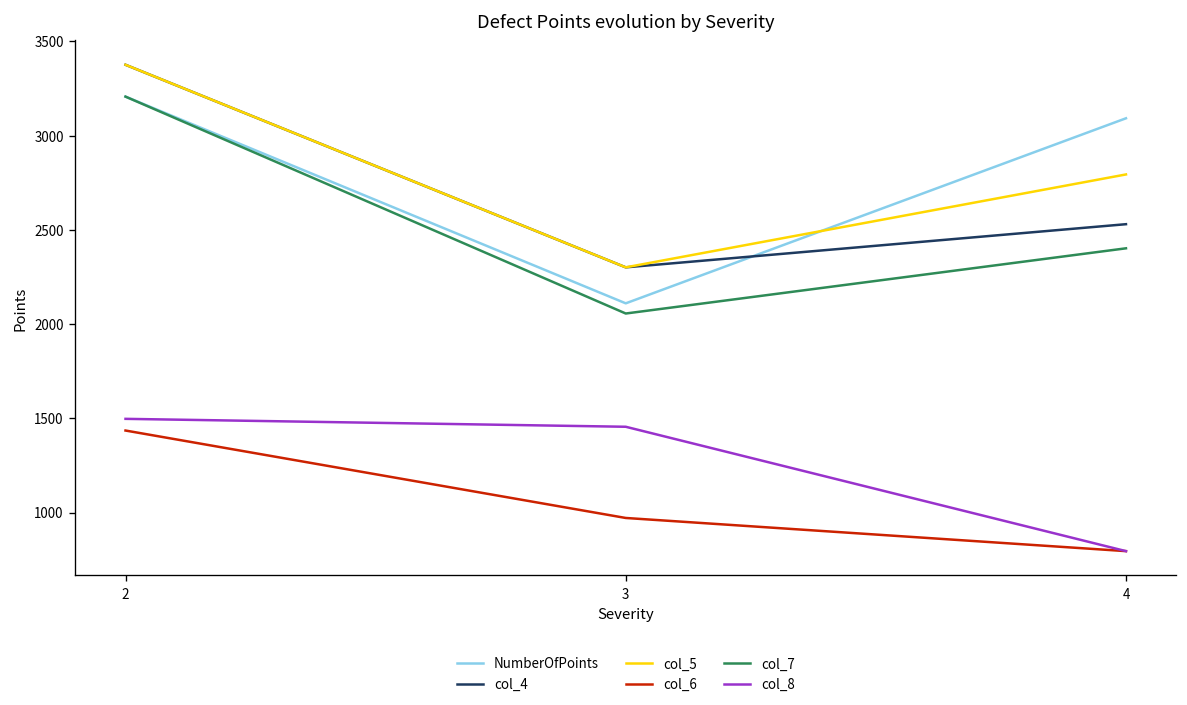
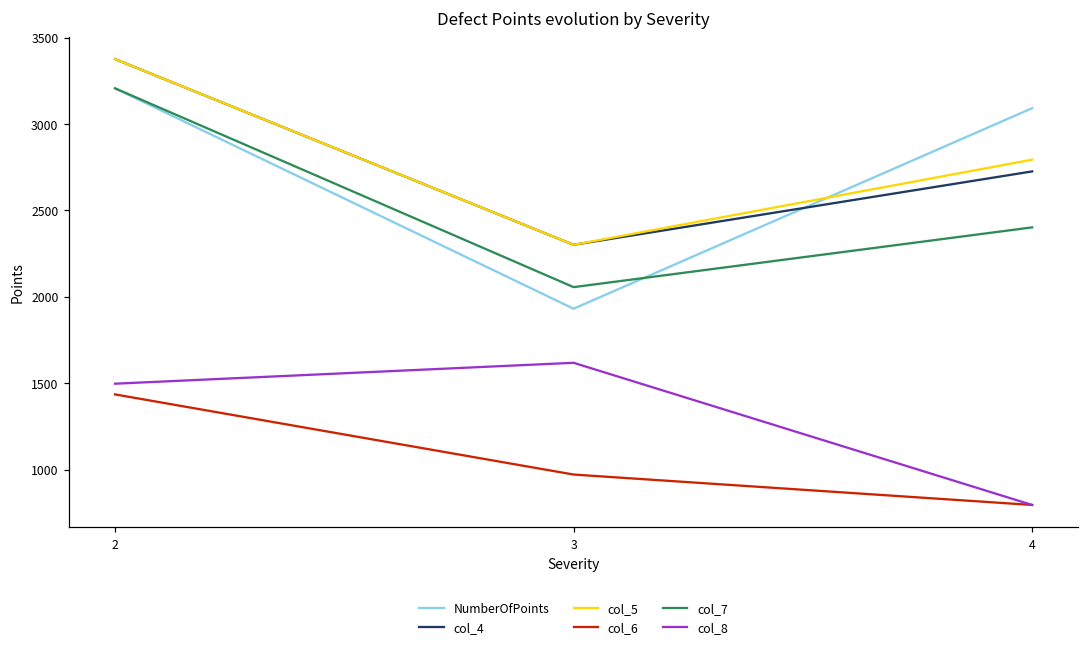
NumberOfPoints, 3: 2110 -> 1930
col_8, 3: 1460 -> 1620
col_4, 4: 2530 -> 2730
